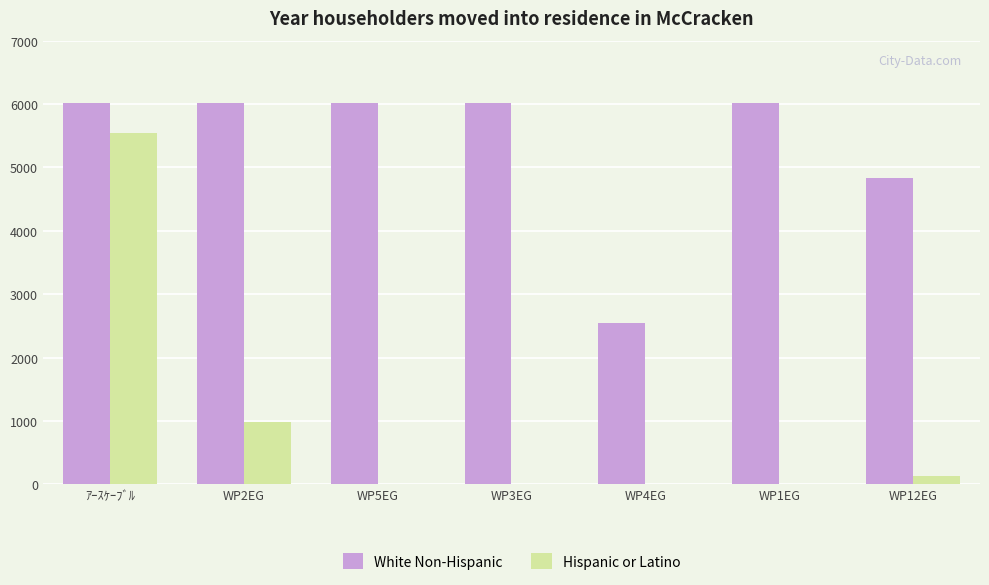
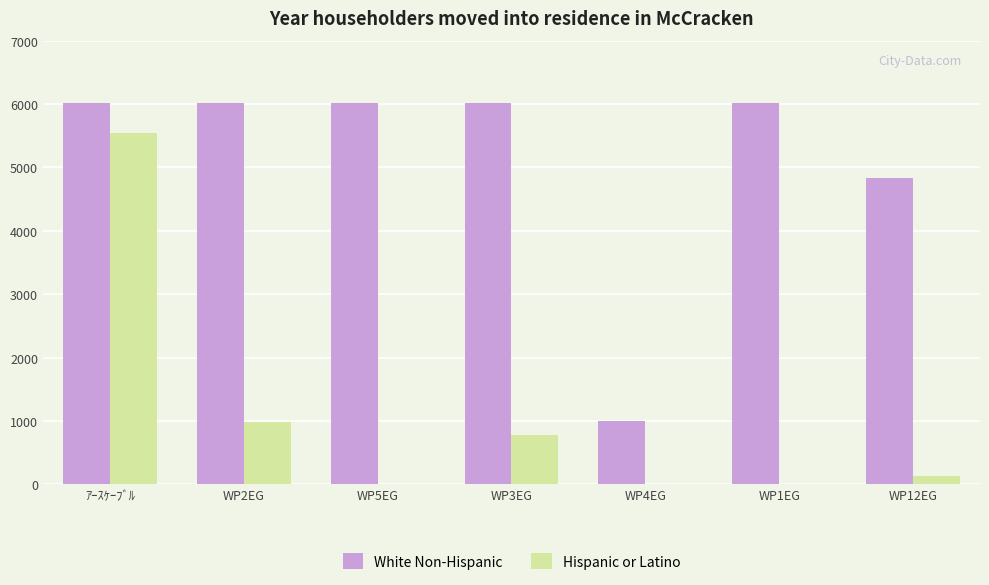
Hispanic or Latino, WP3EG: 0 -> 800
White Non-Hispanic, WP4EG: 2600 -> 1000
